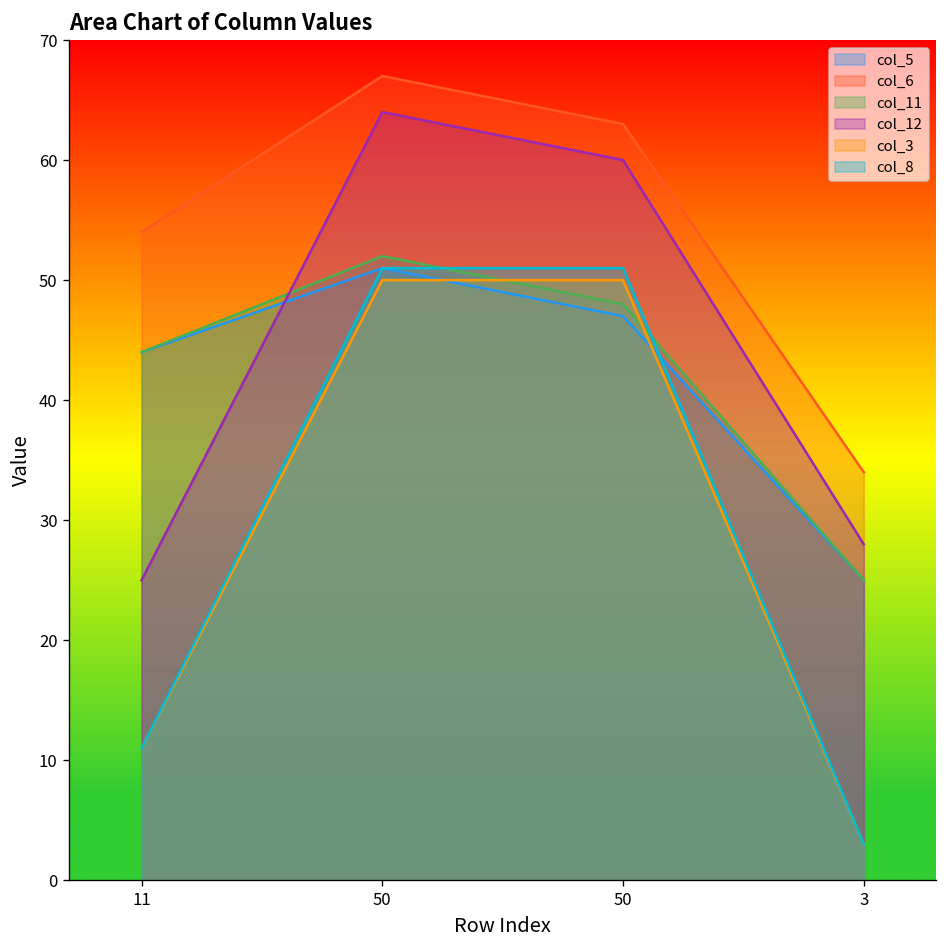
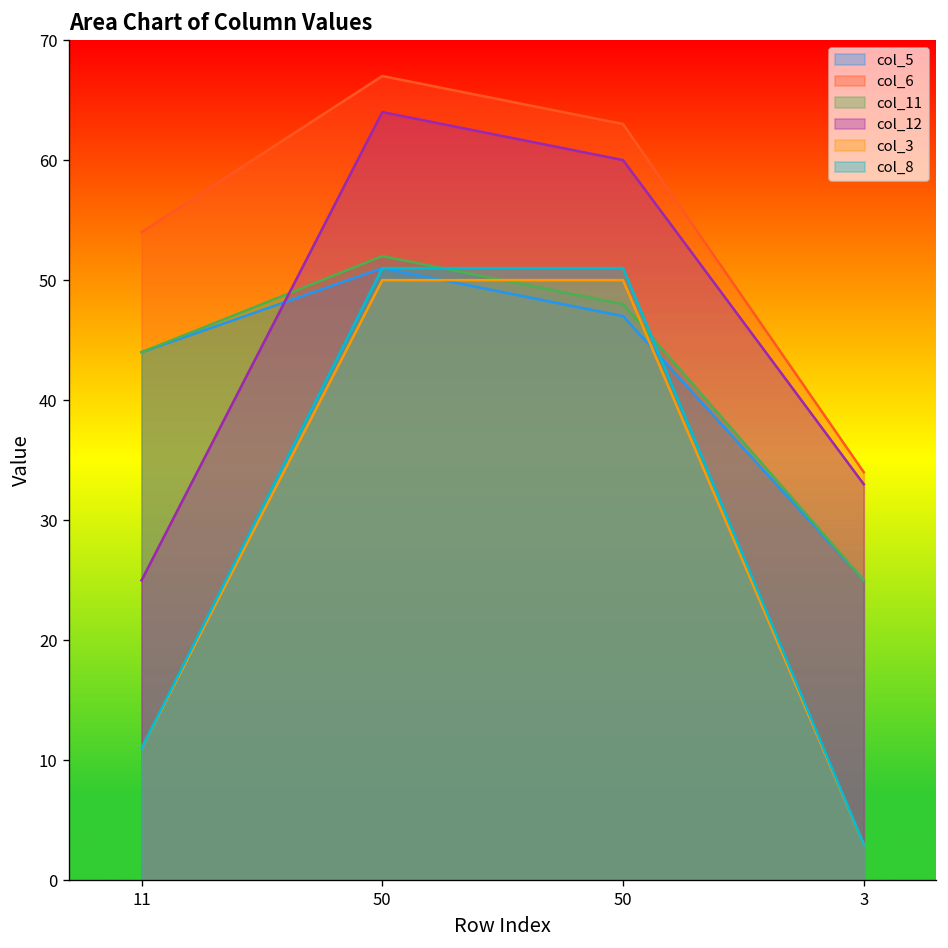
col_12, 3: 28 -> 33
